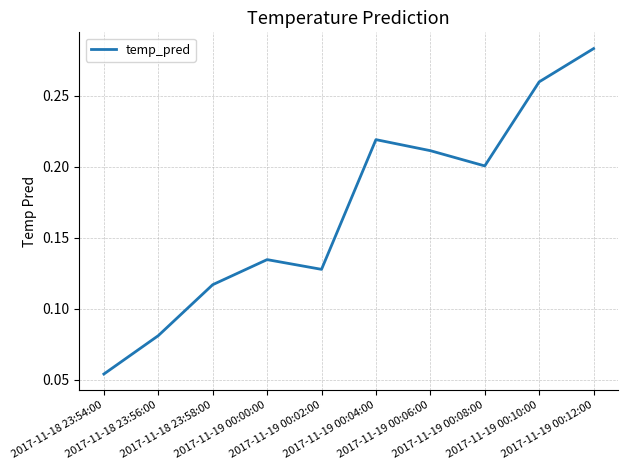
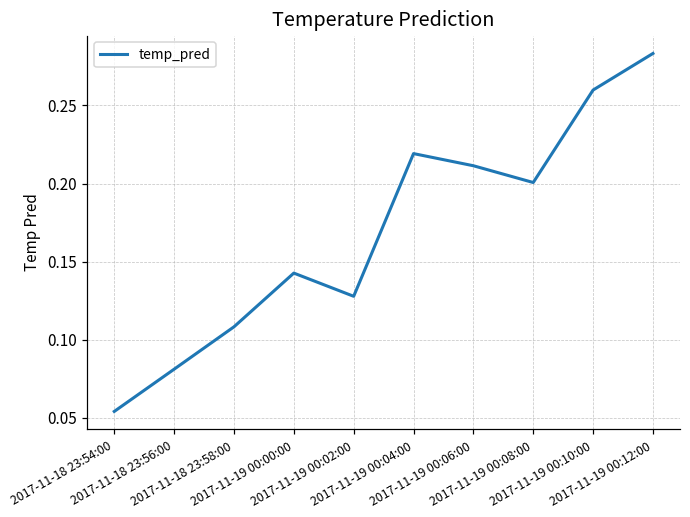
2017-11-18 23:58:00: 0.117 -> 0.108
2017-11-19 00:00:00: 0.135 -> 0.143
